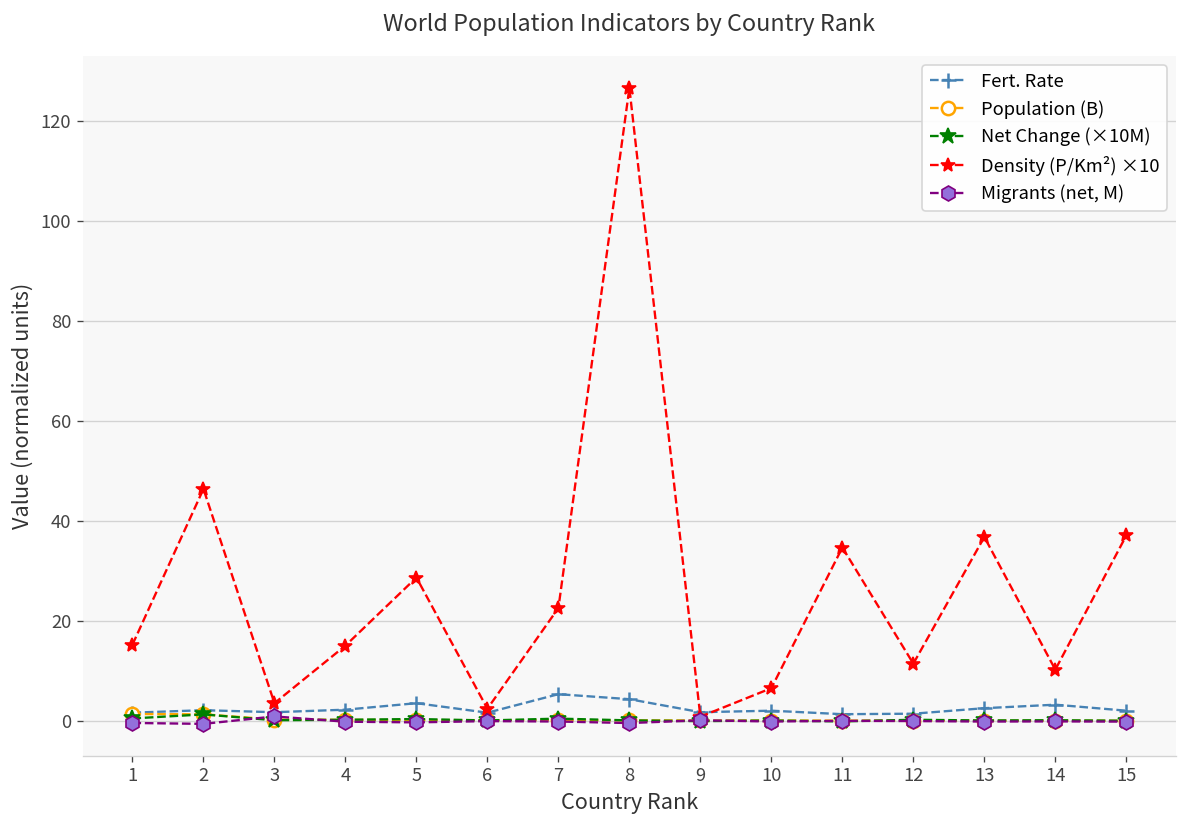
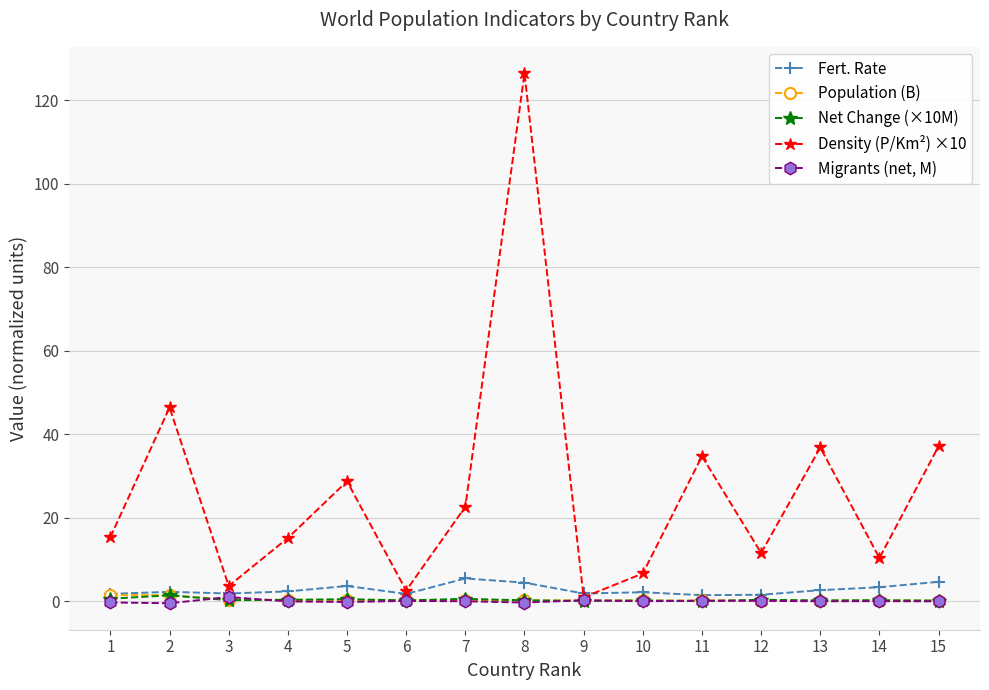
Fert. Rate, 15: 2 -> 5
